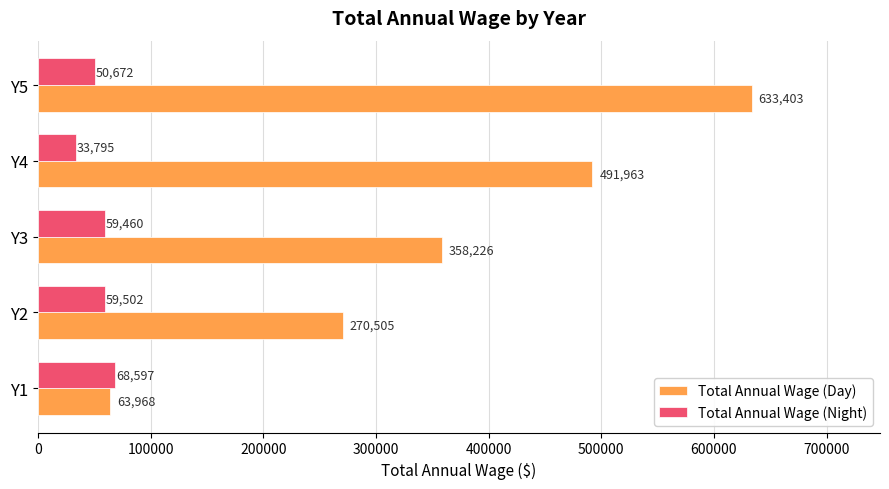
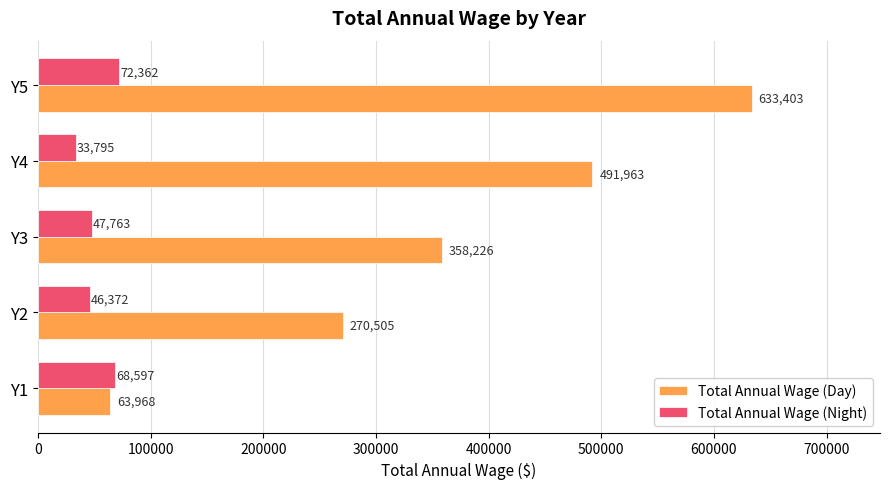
Total Annual Wage (Night), Y5: 50,672 -> 72,362
Total Annual Wage (Night), Y3: 59,460 -> 47,763
Total Annual Wage (Night), Y2: 59,502 -> 46,372
